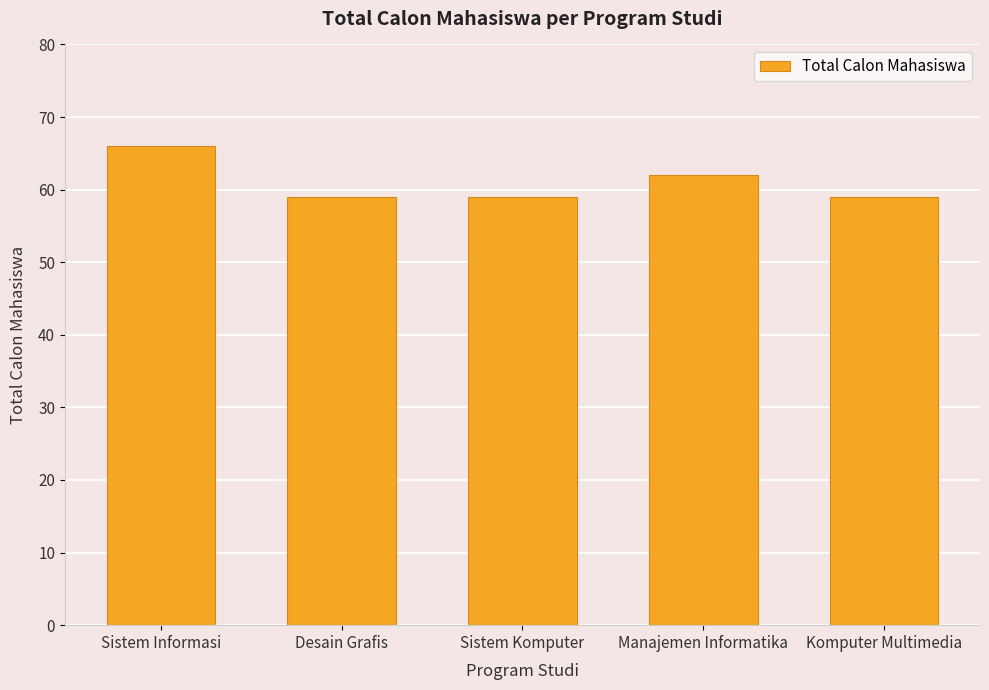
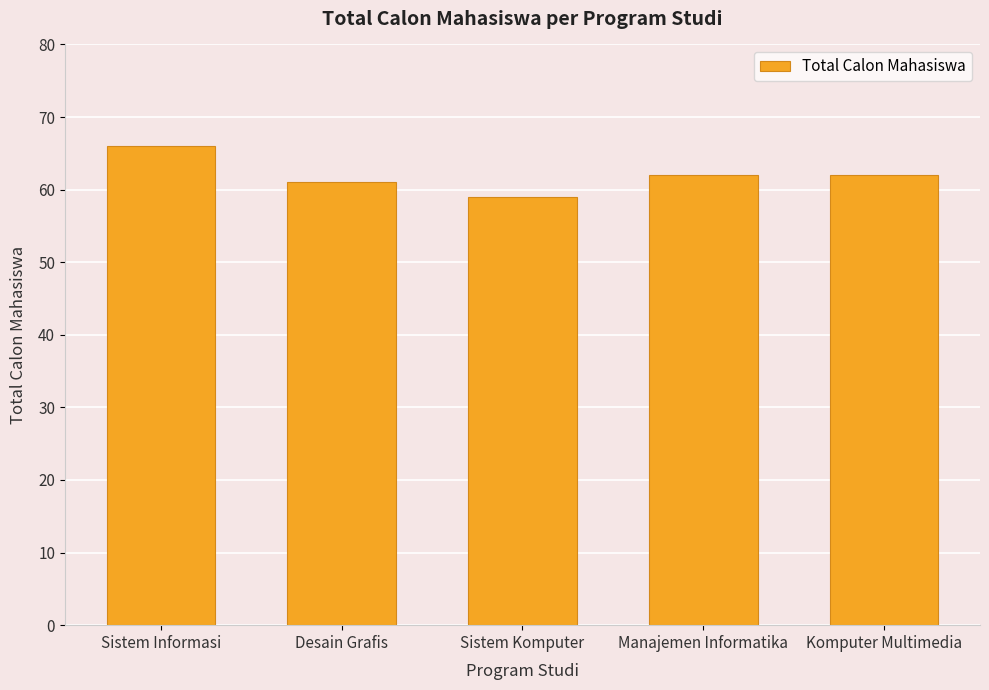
Desain Grafis: 59 -> 61
Komputer Multimedia: 59 -> 62
